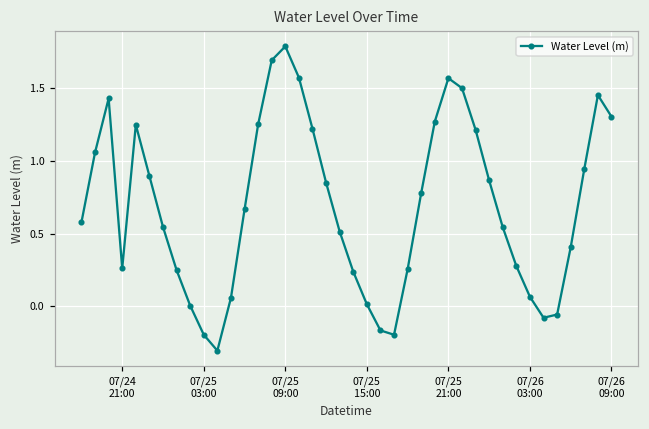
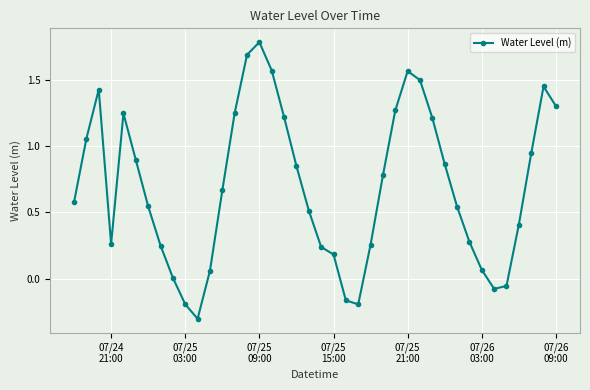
07/25 15:00: 0.01 -> 0.18
